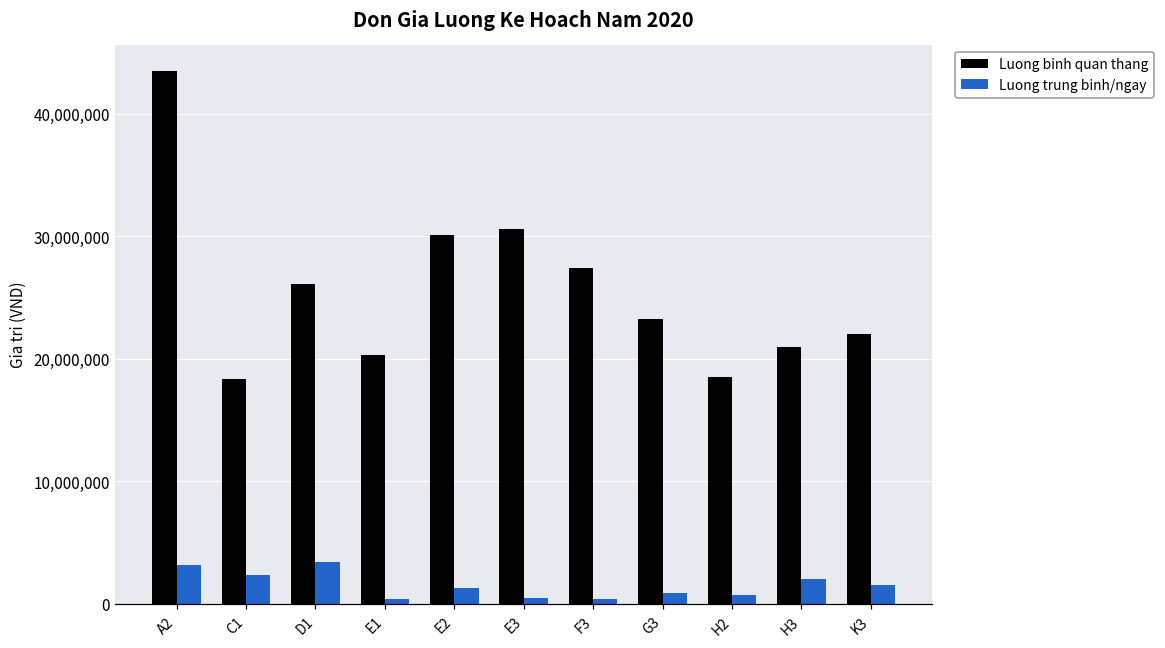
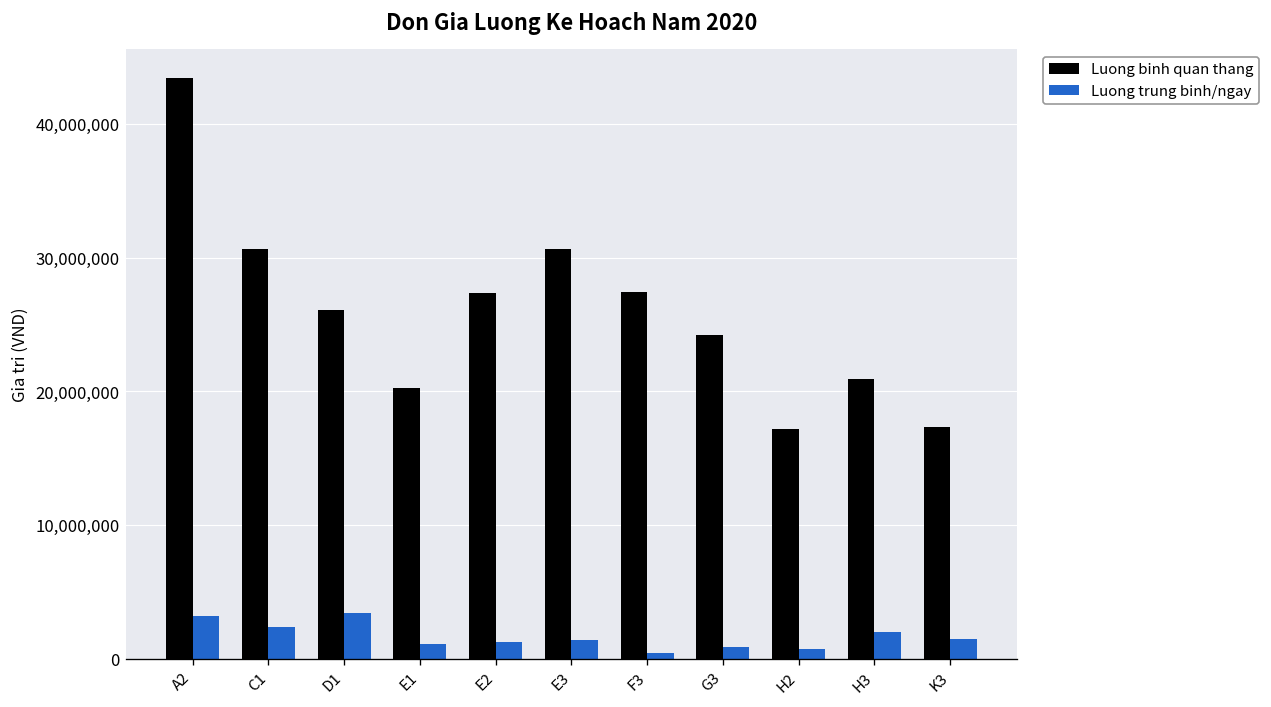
Luong binh quan thang, C1: 18,300,000 -> 30,600,000
Luong trung binh/ngay, E1: 400,000 -> 1,100,000
Luong binh quan thang, E2: 30,100,000 -> 27,300,000
Luong trung binh/ngay, E3: 400,000 -> 1,400,000
Luong binh quan thang, G3: 23,300,000 -> 24,200,000
Luong binh quan thang, H2: 18,500,000 -> 17,200,000
Luong binh quan thang, K3: 22,000,000 -> 17,300,000
